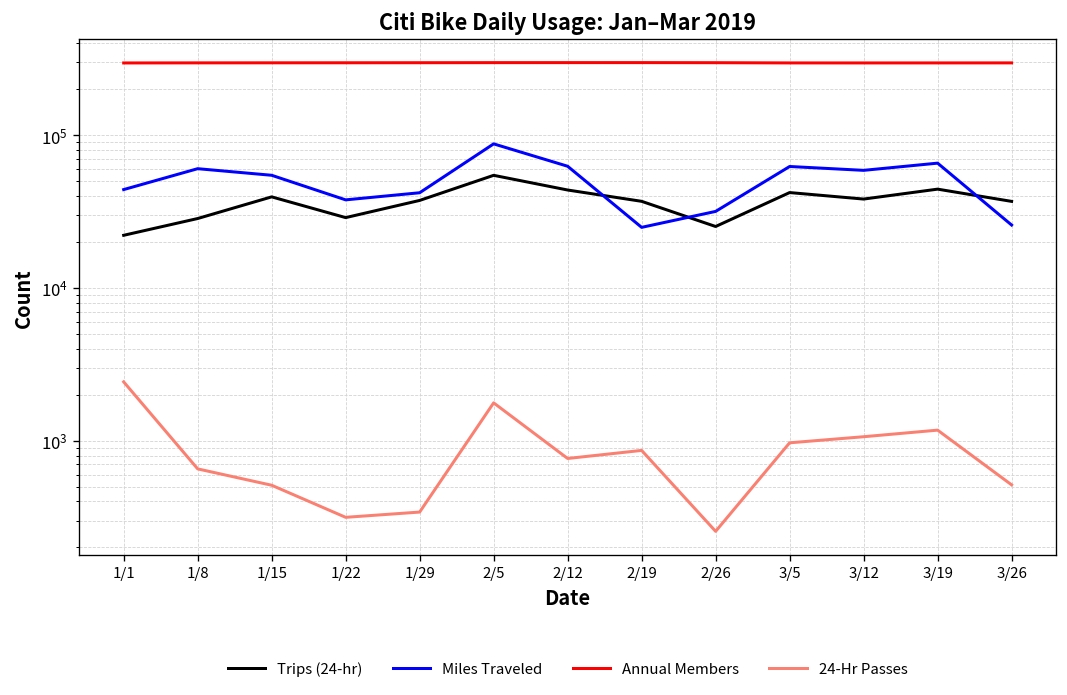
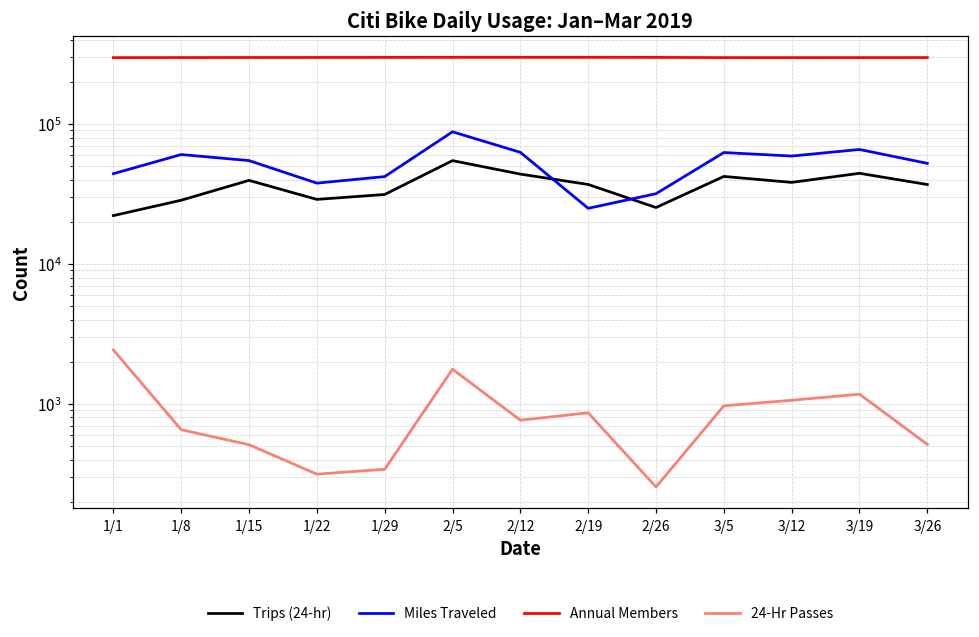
Trips (24-hr), 1/29: 37000 -> 31000
Miles Traveled, 3/26: 26000 -> 52000
